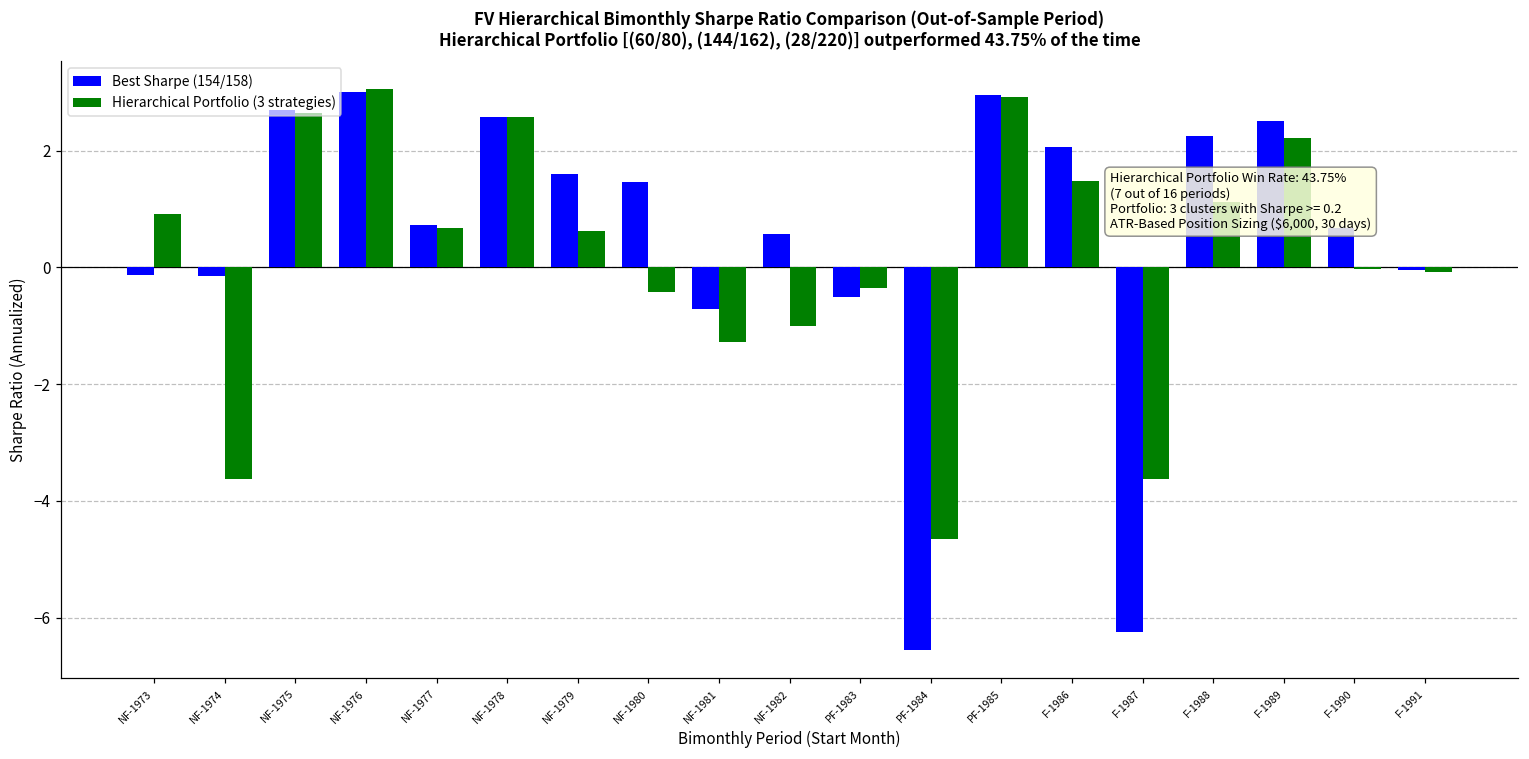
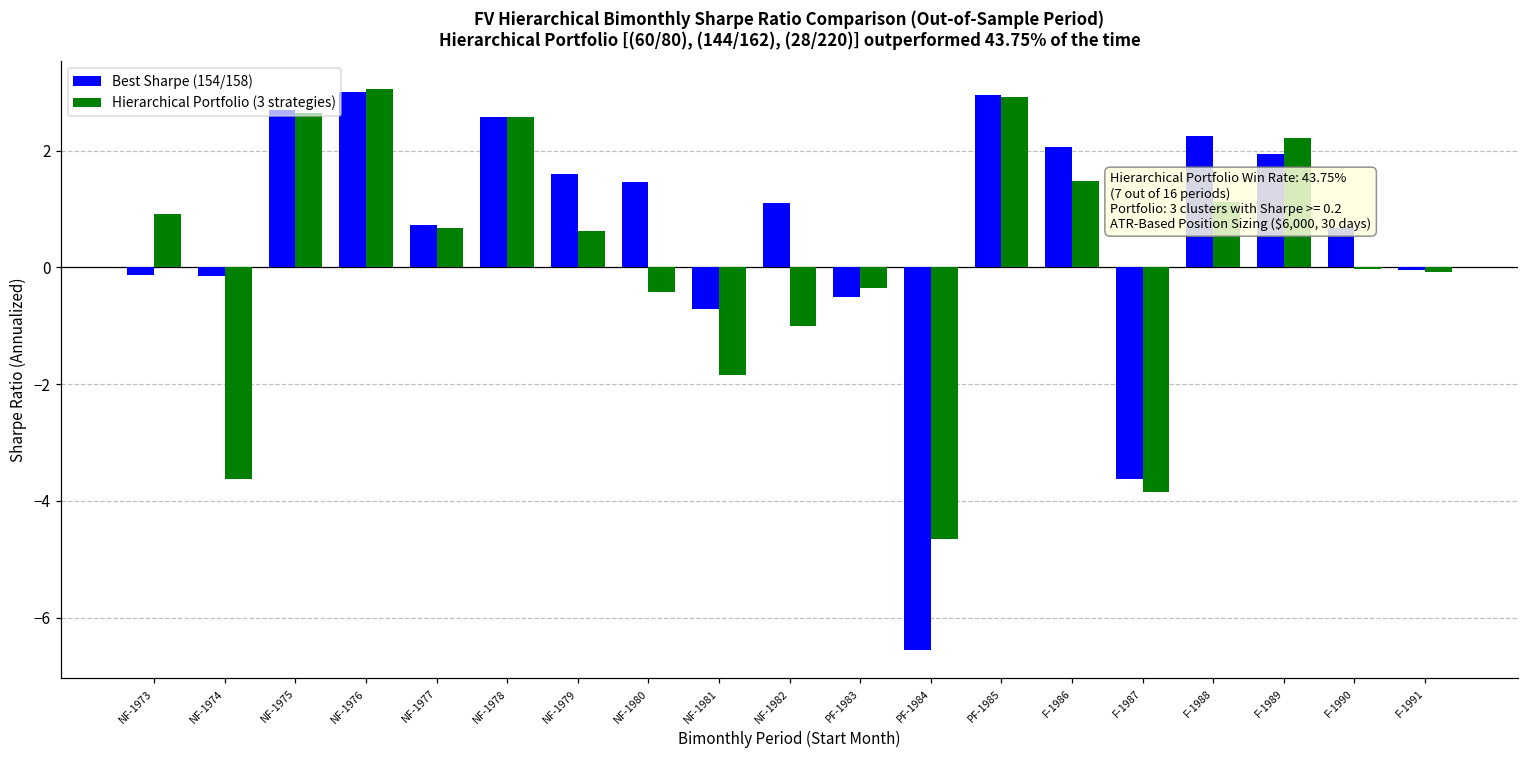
Hierarchical Portfolio (3 strategies), NF-1981: -1.3 -> -1.9
Best Sharpe (154/158), NF-1982: 0.6 -> 1.1
Best Sharpe (154/158), F-1987: -6.3 -> -3.6
Hierarchical Portfolio (3 strategies), F-1987: -3.6 -> -3.9
Best Sharpe (154/158), F-1989: 2.5 -> 2.0
